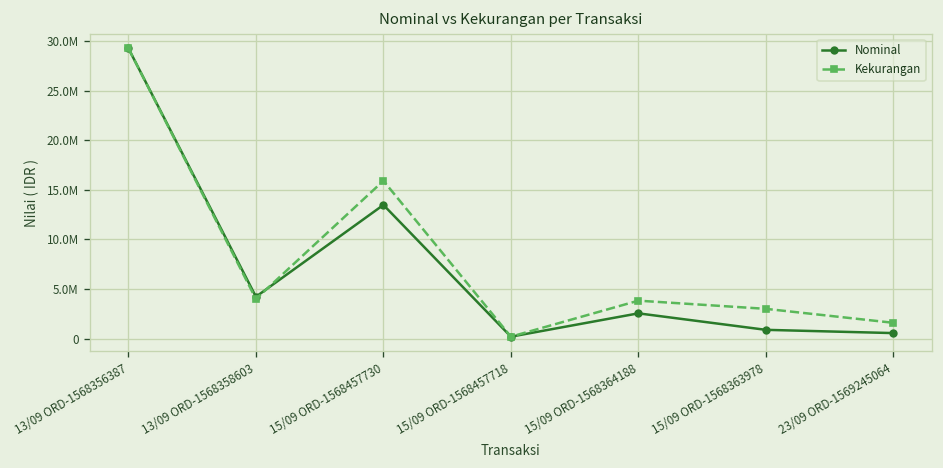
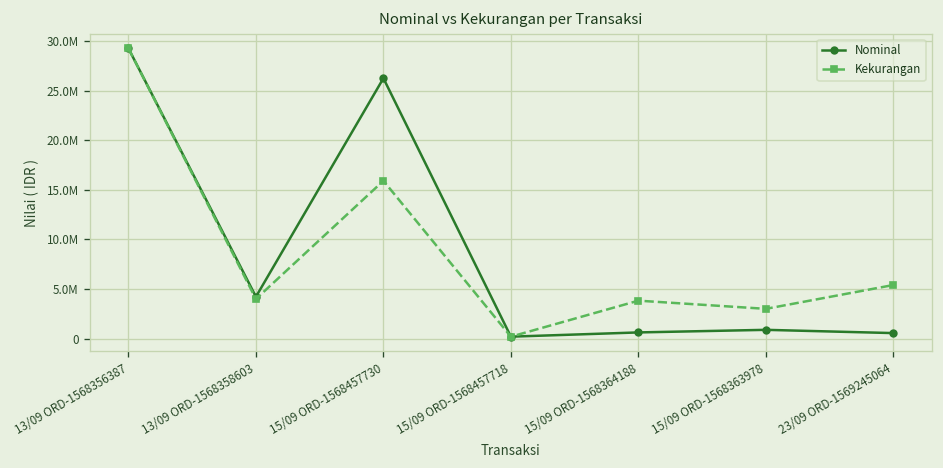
Nominal, 15/09 ORD-1568457730: 13000000 -> 26000000
Nominal, 15/09 ORD-1568364188: 3000000 -> 1000000
Kekurangan, 23/09 ORD-1569245064: 2000000 -> 5000000
